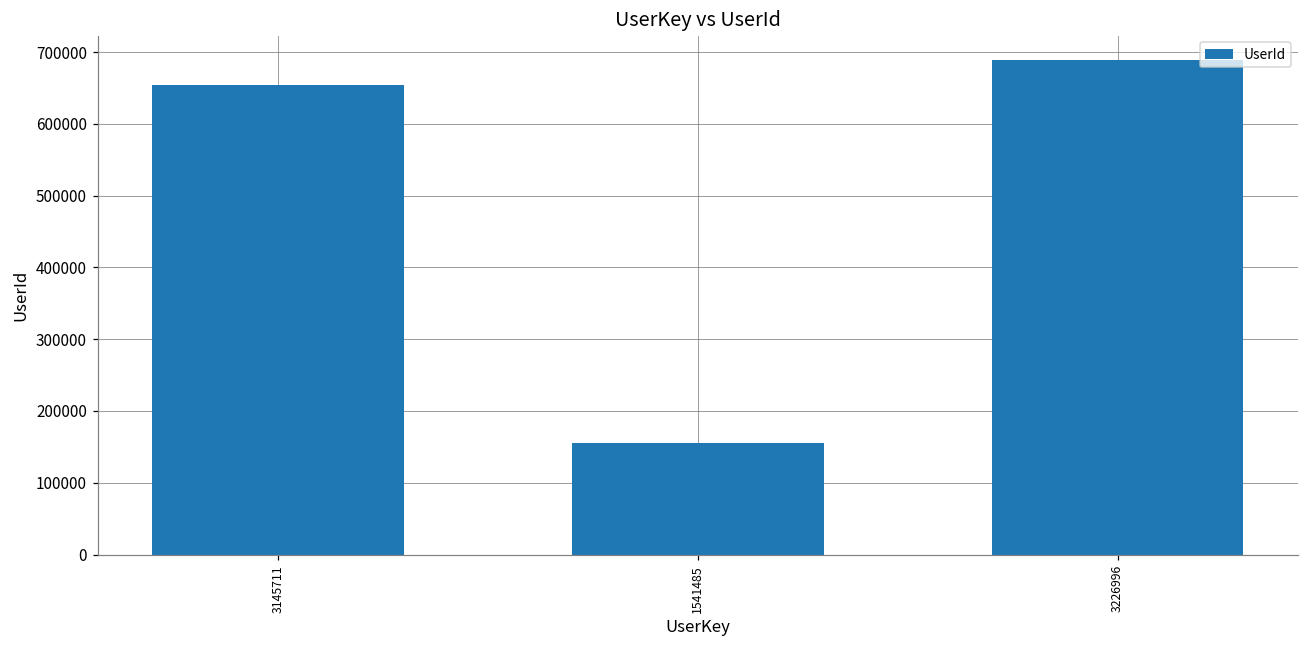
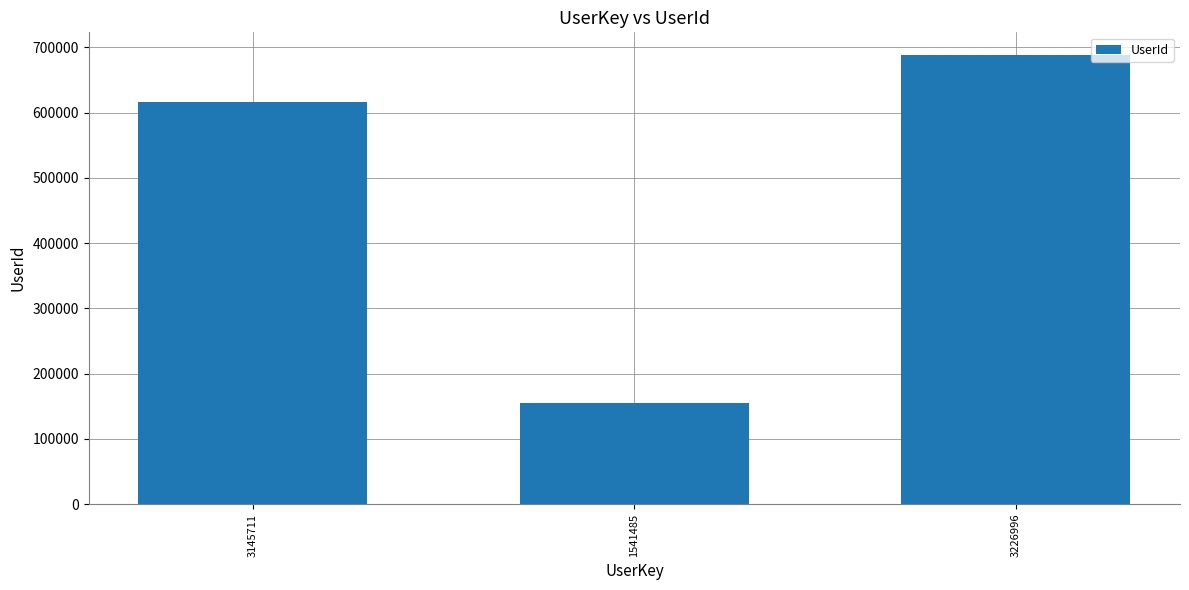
3145711: 650000 -> 620000
